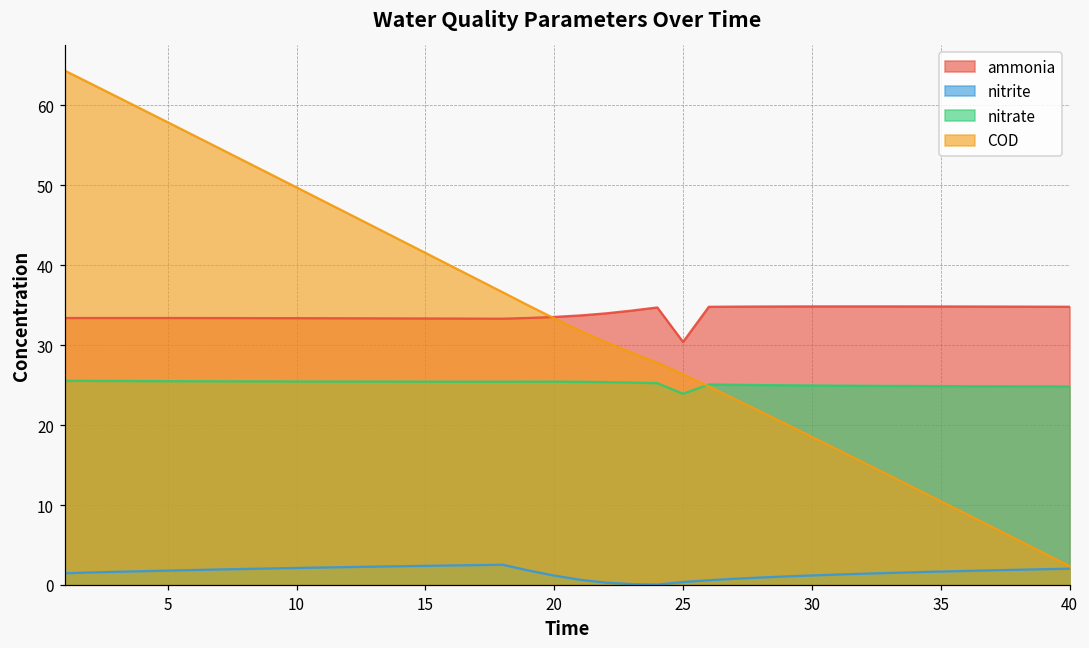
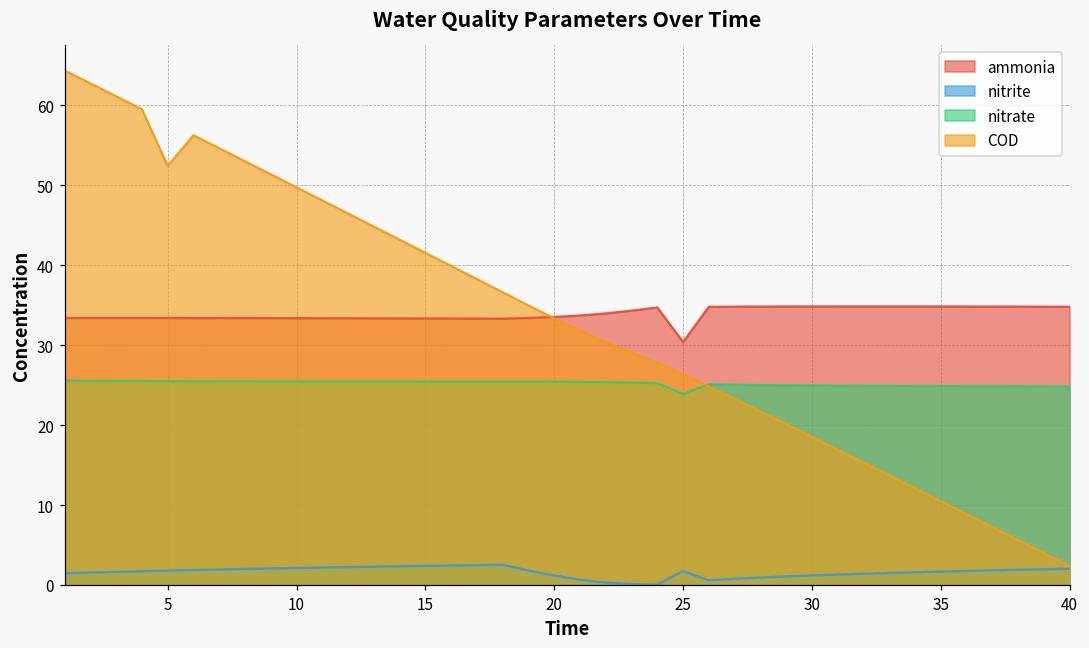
COD, 5: 58 -> 52
nitrite, 25: 0 -> 2
